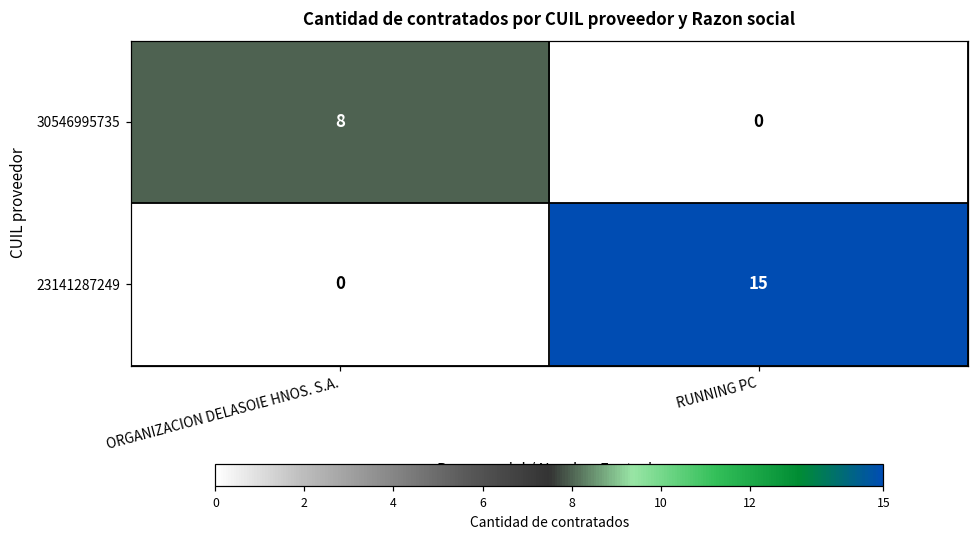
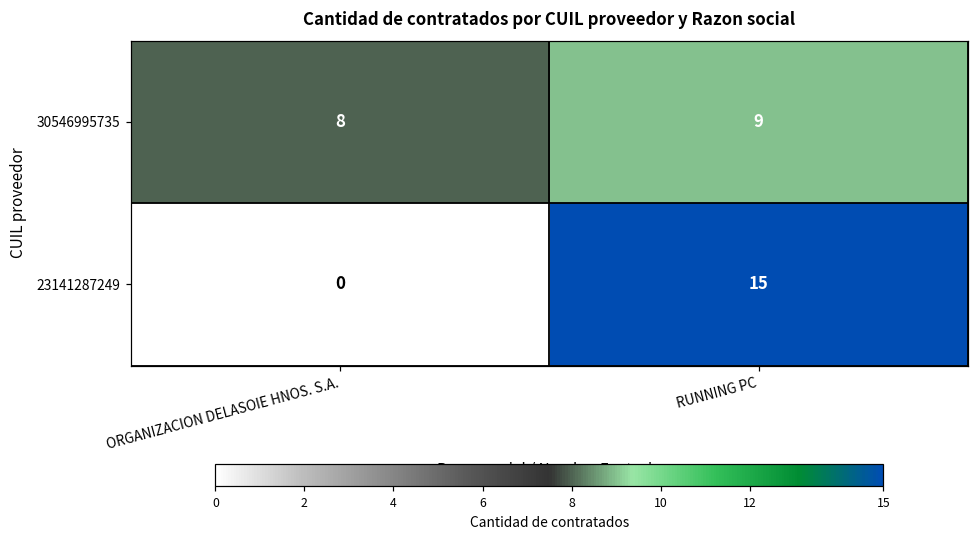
30546995735, RUNNING PC: 0 -> 9
